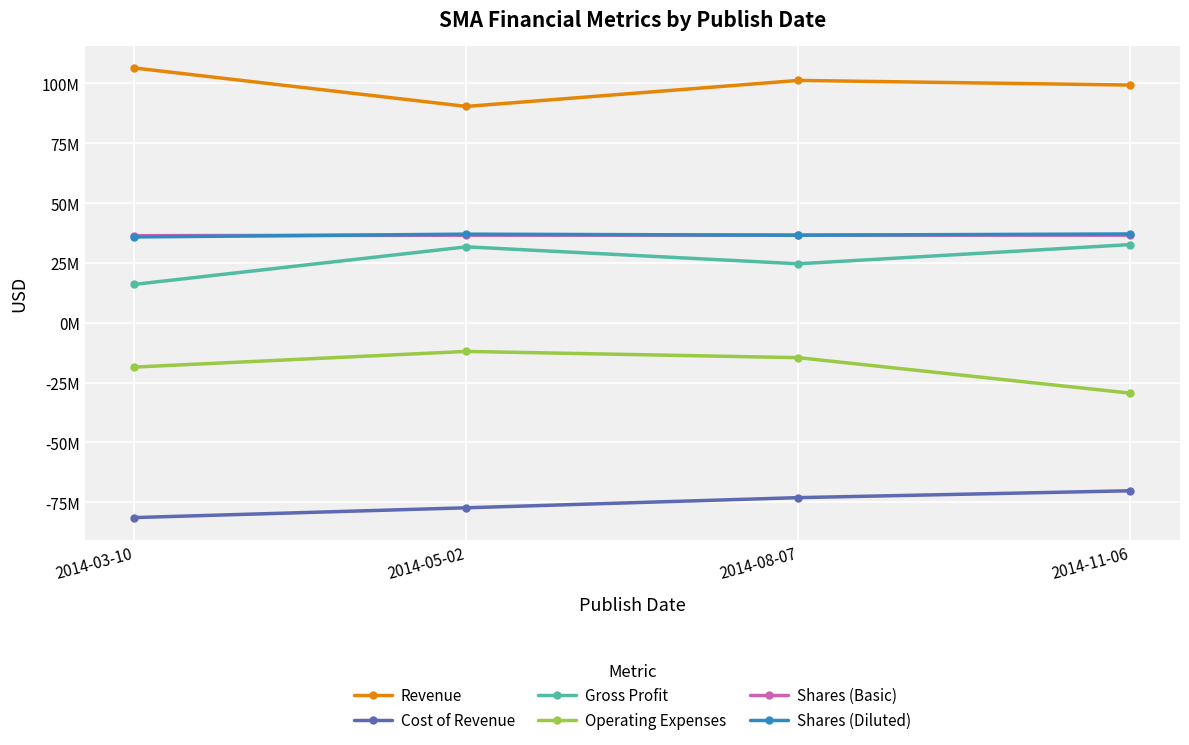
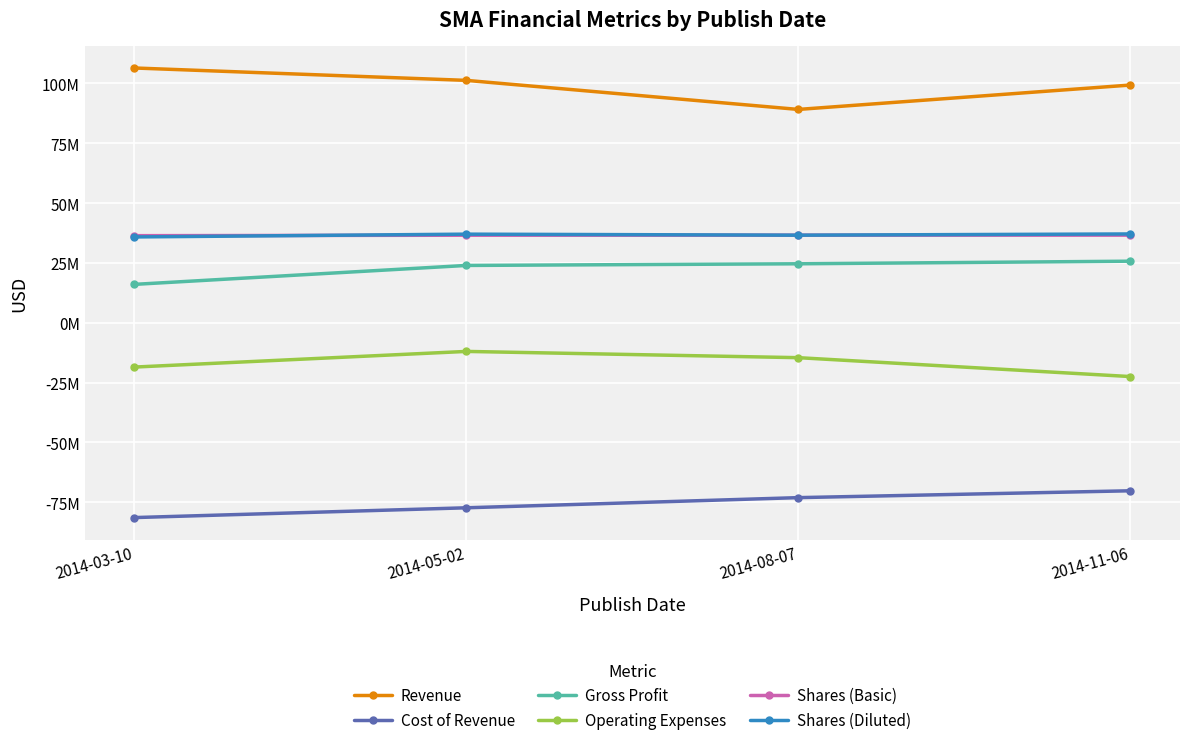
Revenue, 2014-05-02: 90000000 -> 101000000
Gross Profit, 2014-05-02: 32000000 -> 24000000
Revenue, 2014-08-07: 101000000 -> 89000000
Gross Profit, 2014-11-06: 33000000 -> 26000000
Operating Expenses, 2014-11-06: -29000000 -> -22000000
